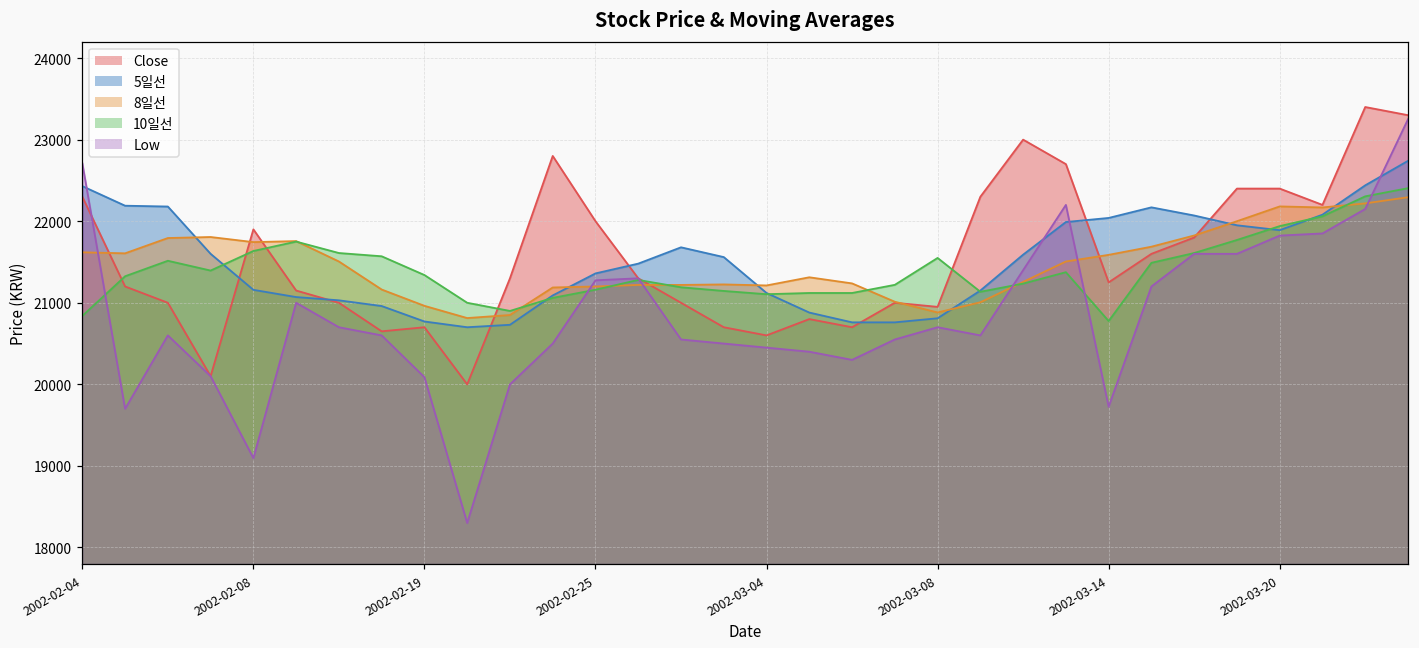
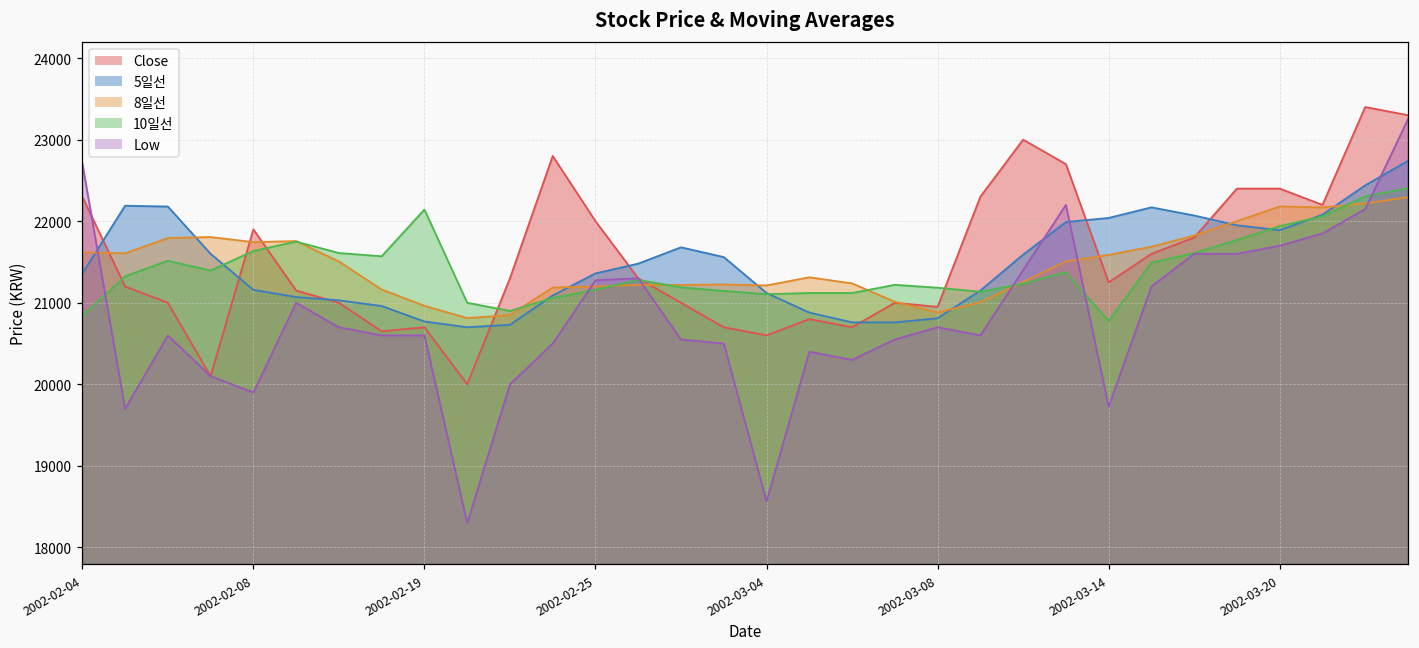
5일선, 2002-02-04: 22400 -> 21400
Low, 2002-02-08: 19100 -> 19900
10일선, 2002-02-19: 21300 -> 22100
Low, 2002-02-19: 20100 -> 20600
Low, 2002-03-04: 20500 -> 18600
10일선, 2002-03-08: 21500 -> 21200
Low, 2002-03-20: 21800 -> 21700
